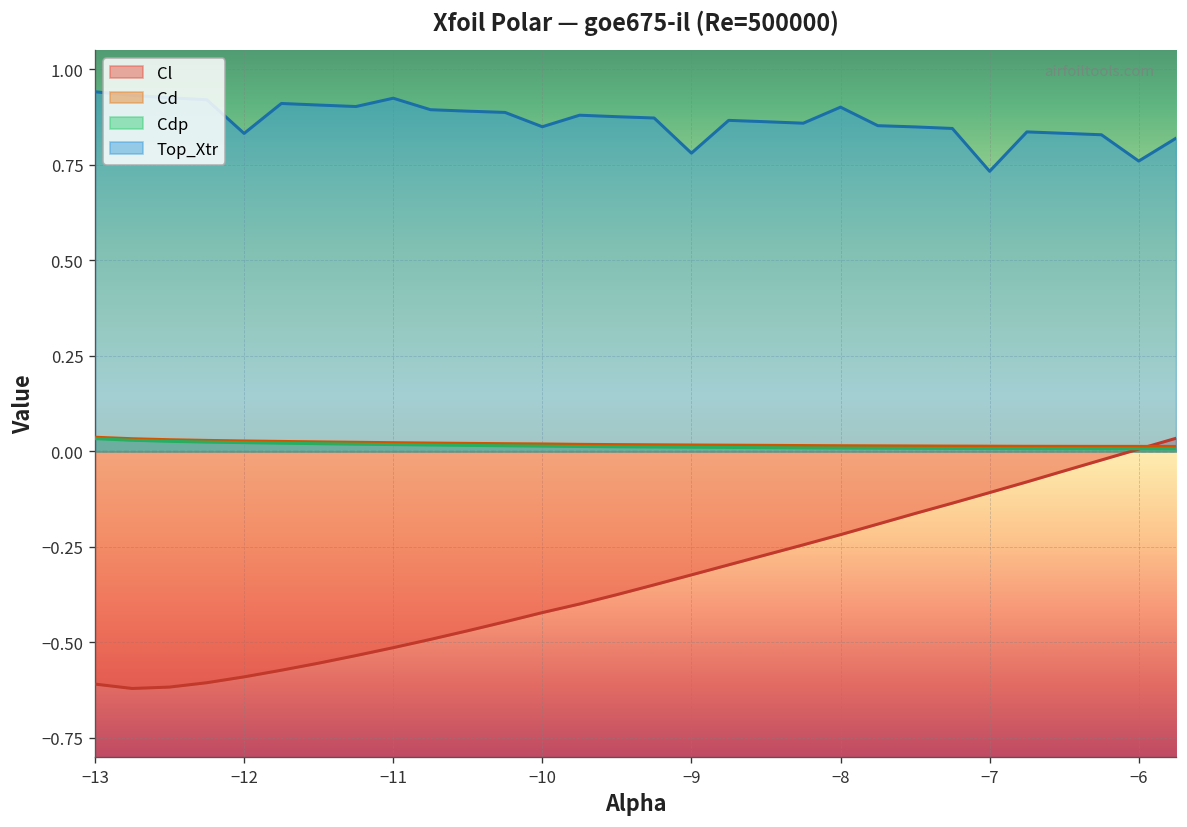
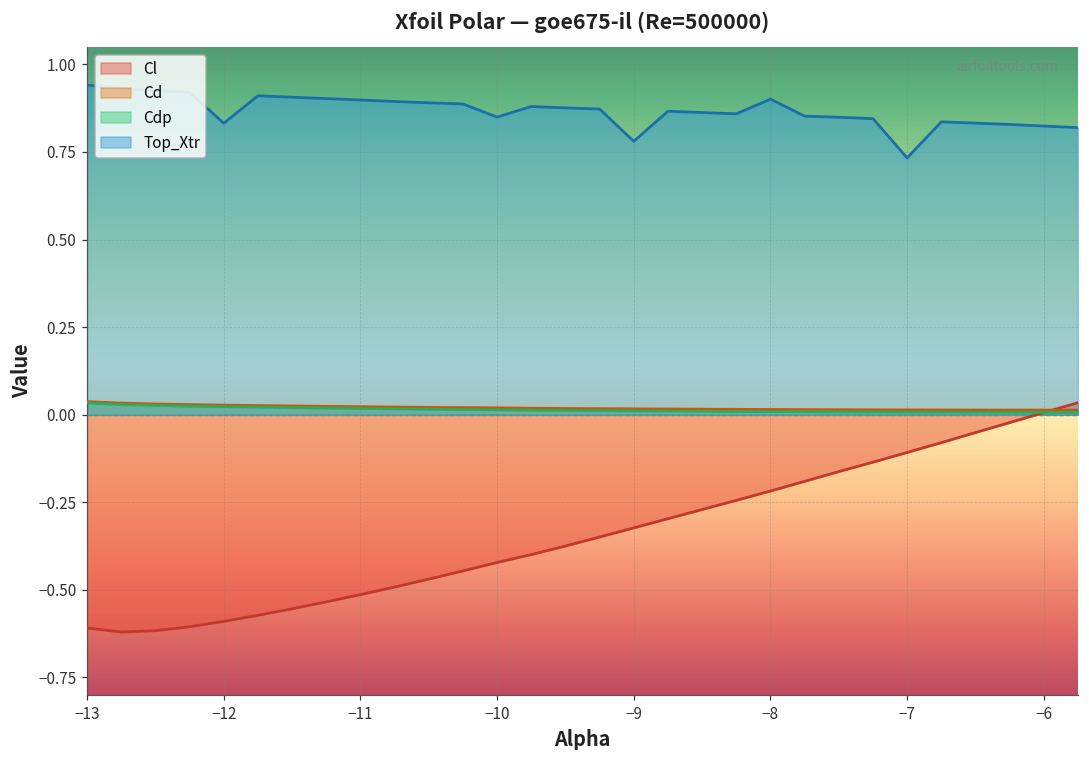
Top_Xtr, −11: 0.92 -> 0.90
Top_Xtr, −6: 0.76 -> 0.82
